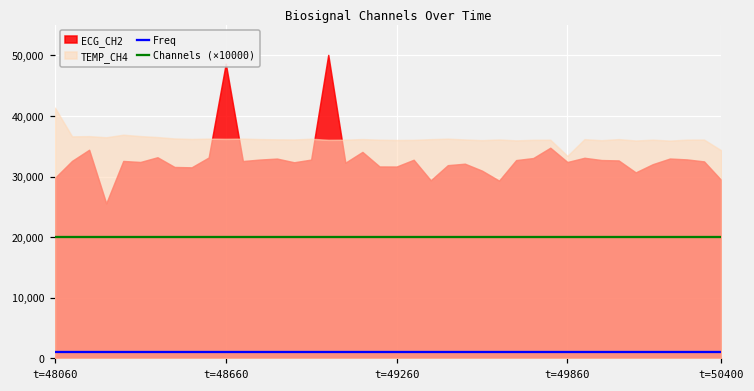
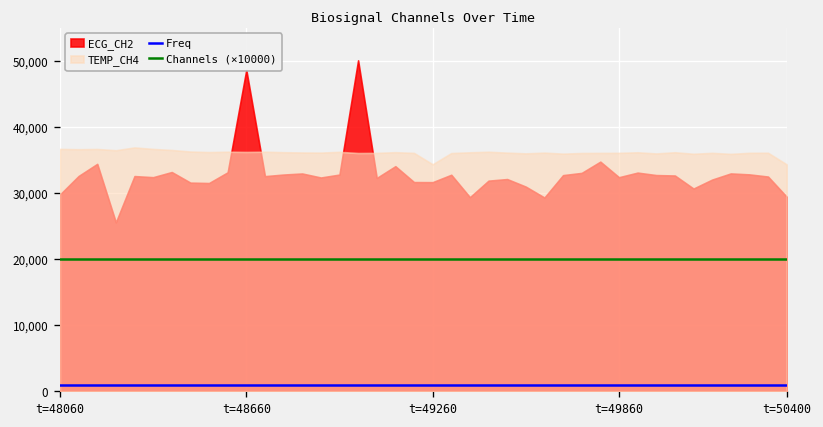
TEMP_CH4, t=48060: 41,000 -> 37,000
TEMP_CH4, t=49260: 36,000 -> 34,000
TEMP_CH4, t=49860: 33,000 -> 36,000
